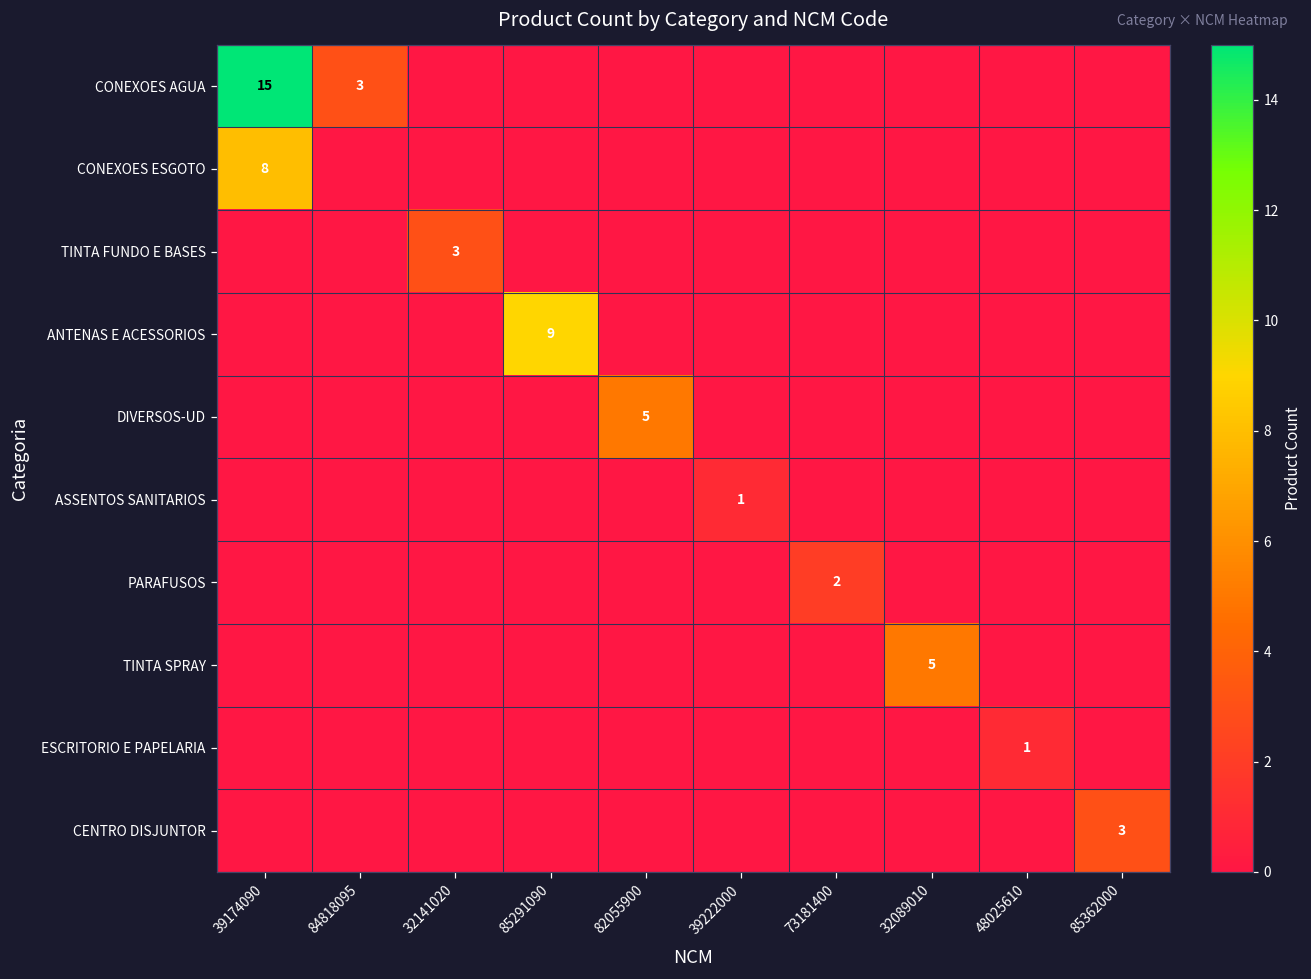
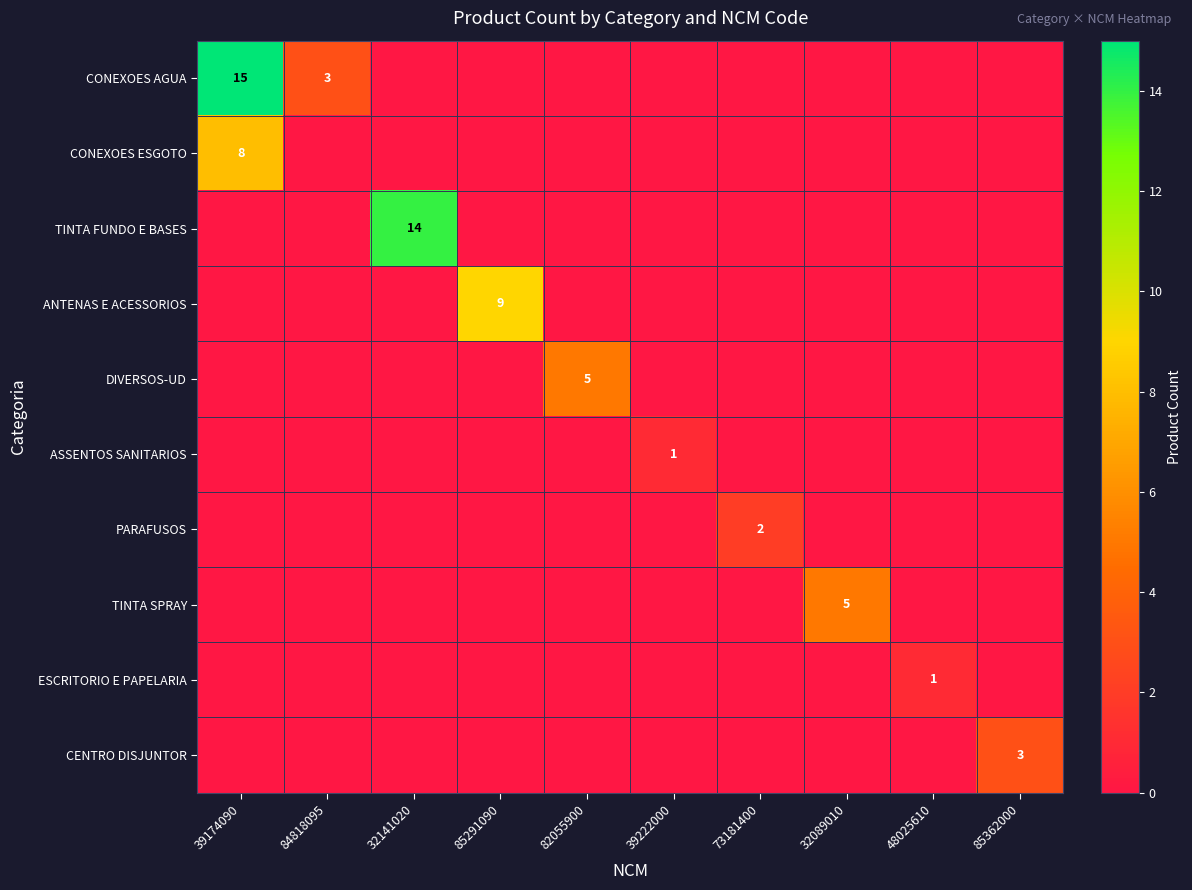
TINTA FUNDO E BASES, 32141020: 3 -> 14
